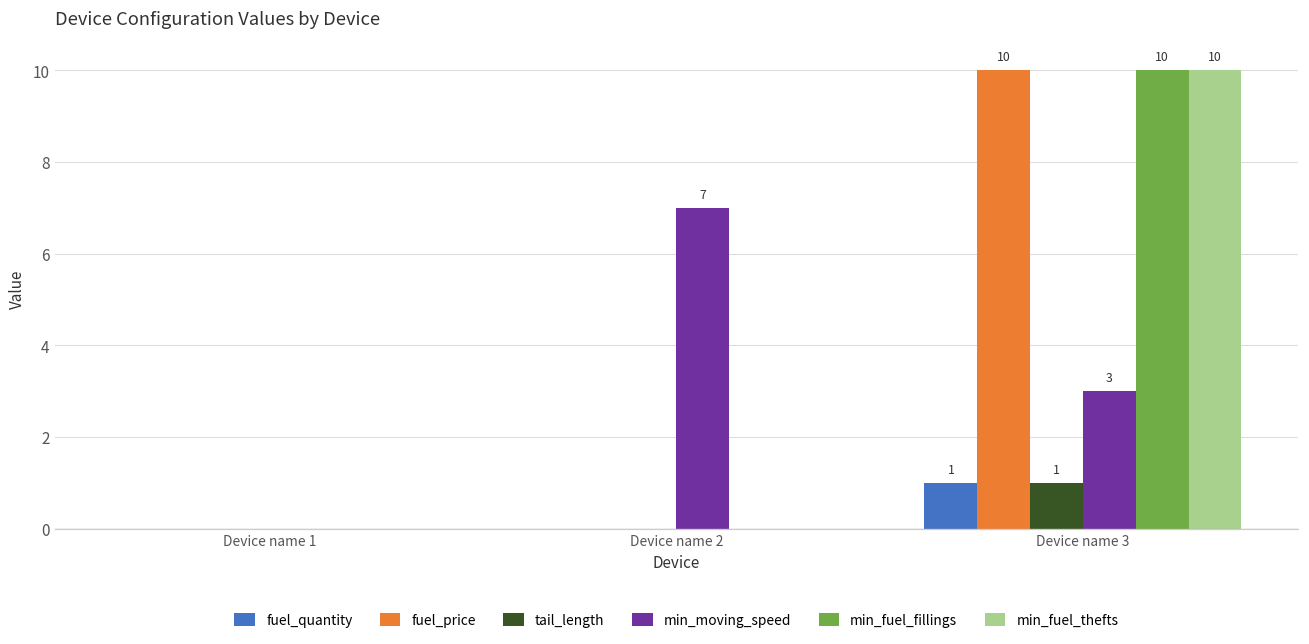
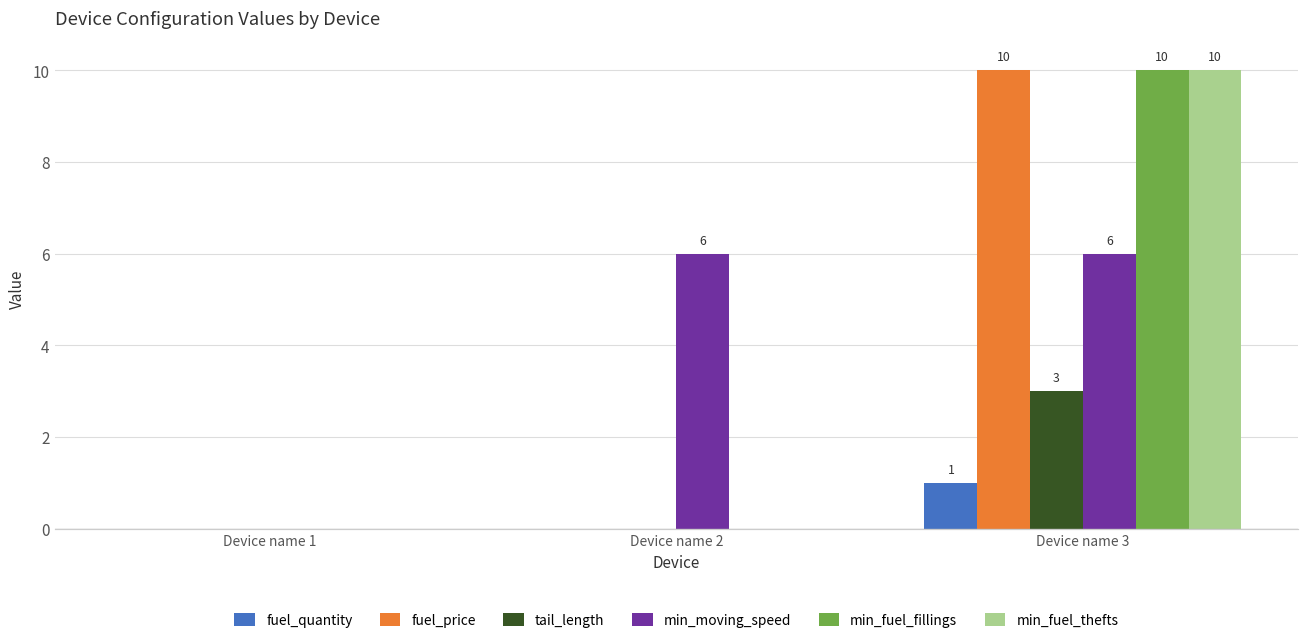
min_moving_speed, Device name 2: 7 -> 6
tail_length, Device name 3: 1 -> 3
min_moving_speed, Device name 3: 3 -> 6
